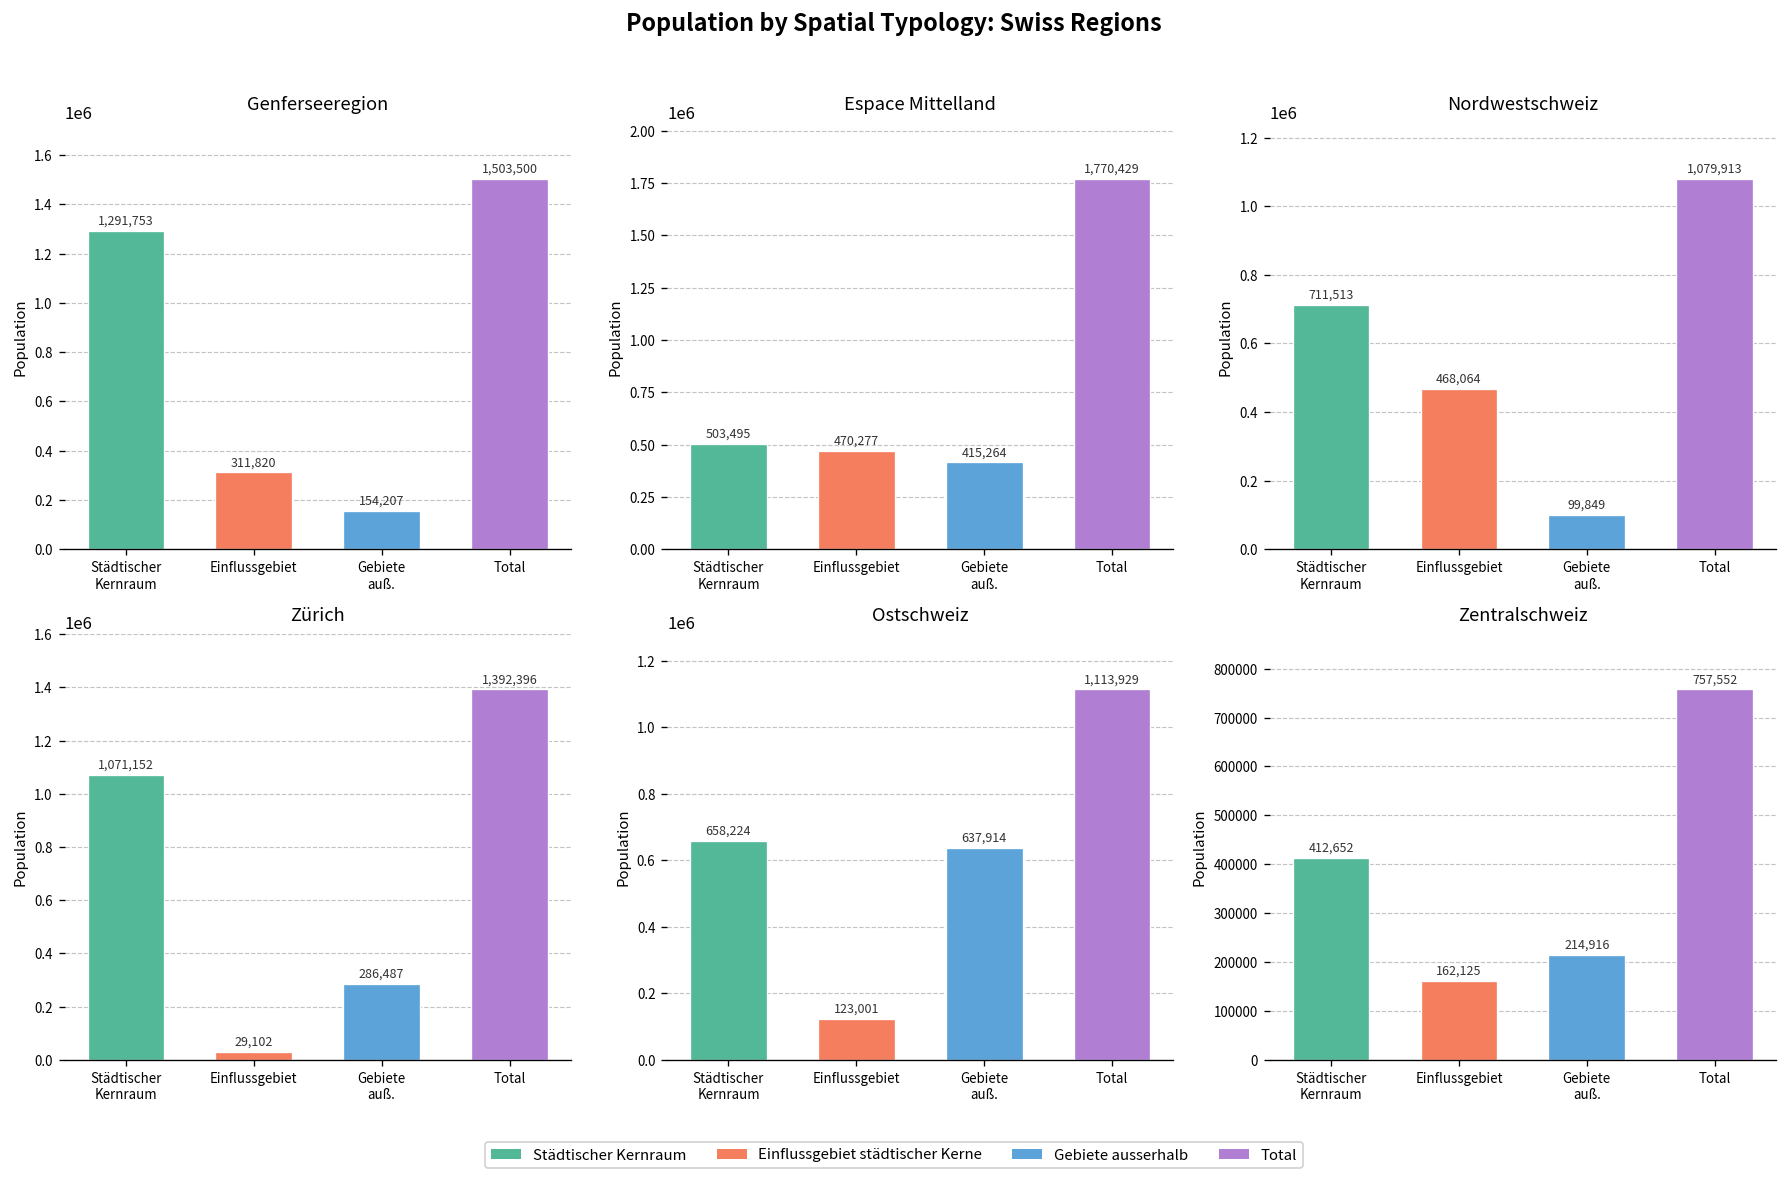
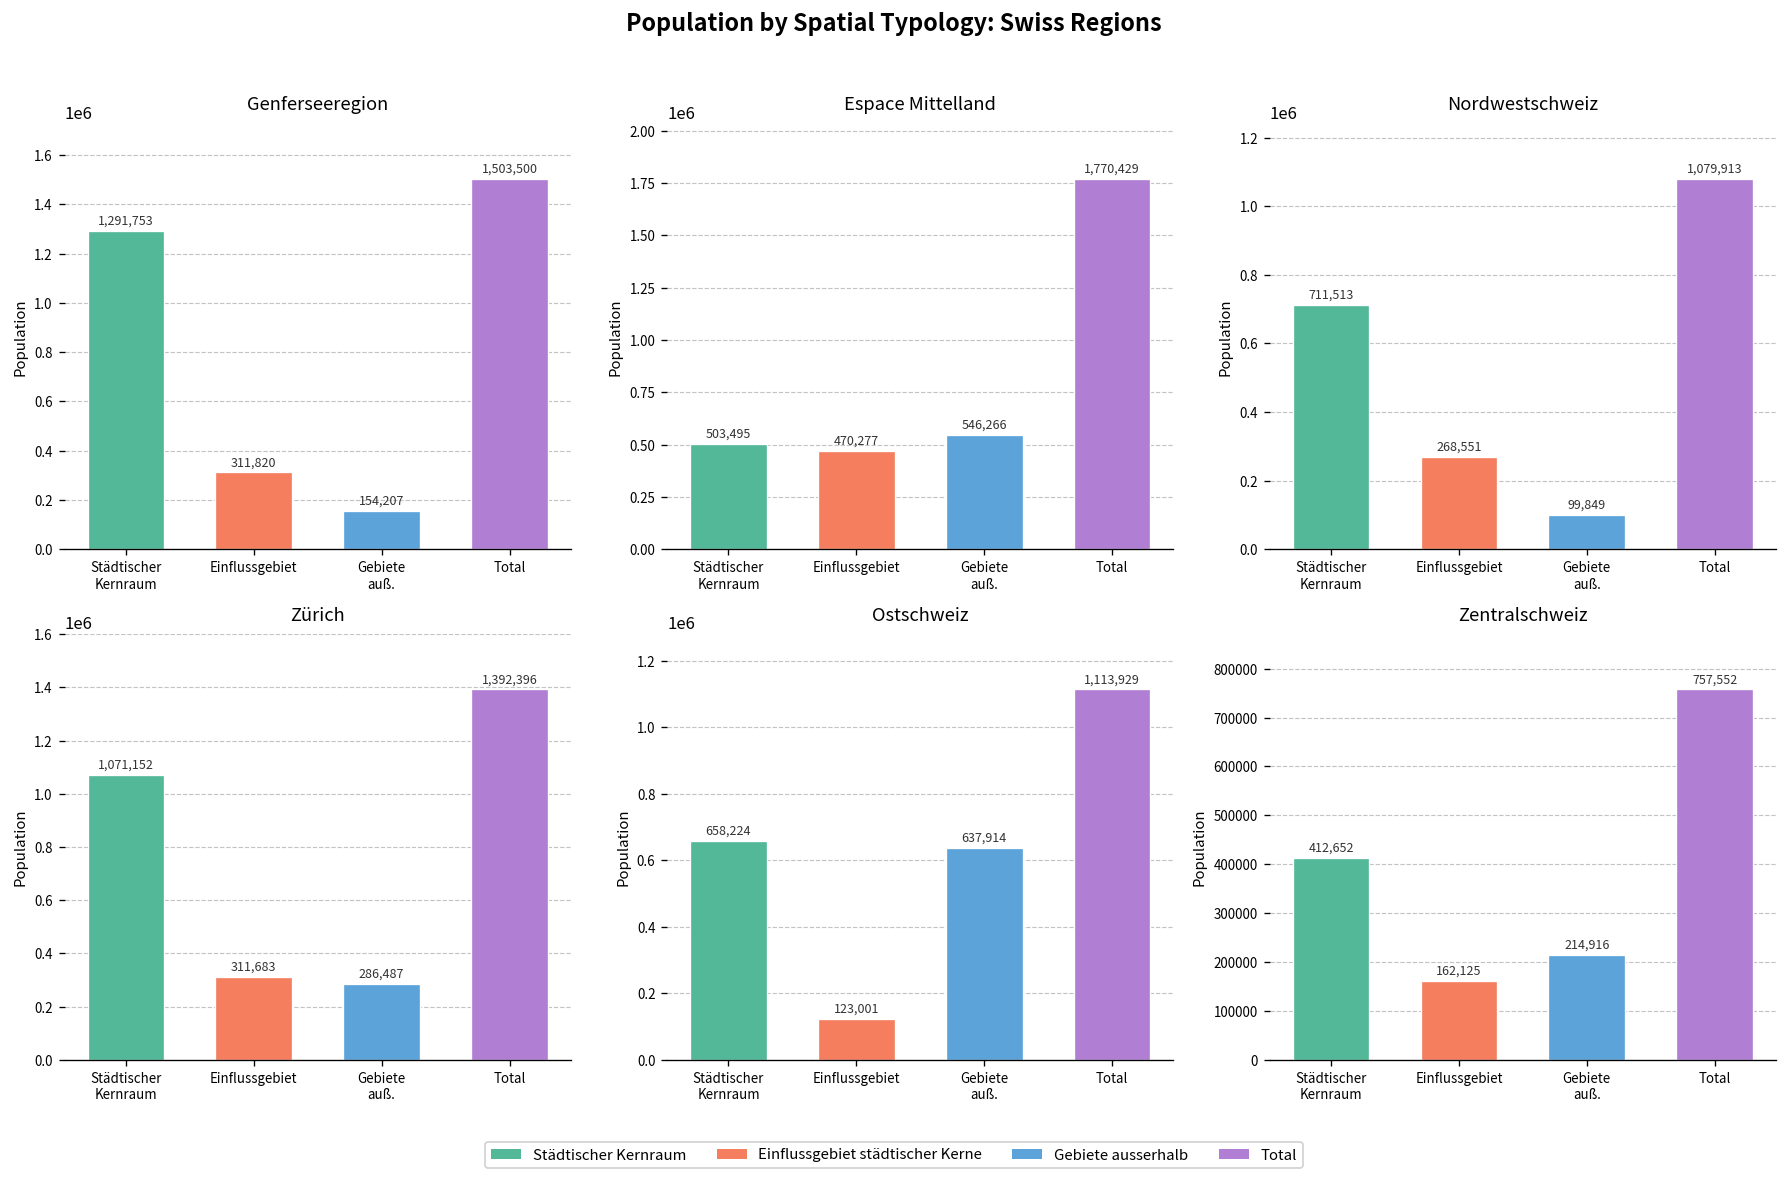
Espace Mittelland, Gebiete auß.: 415,264 -> 546,266
Nordwestschweiz, Einflussgebiet: 468,064 -> 268,551
Zürich, Einflussgebiet: 29,102 -> 311,683
